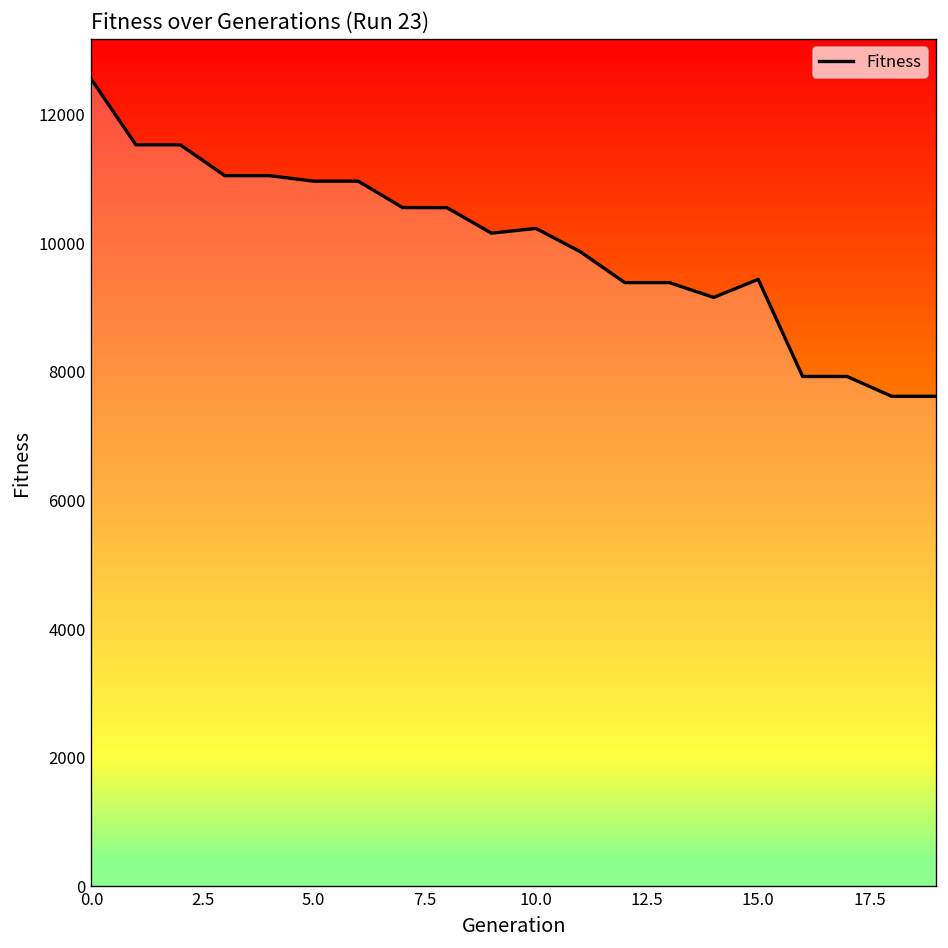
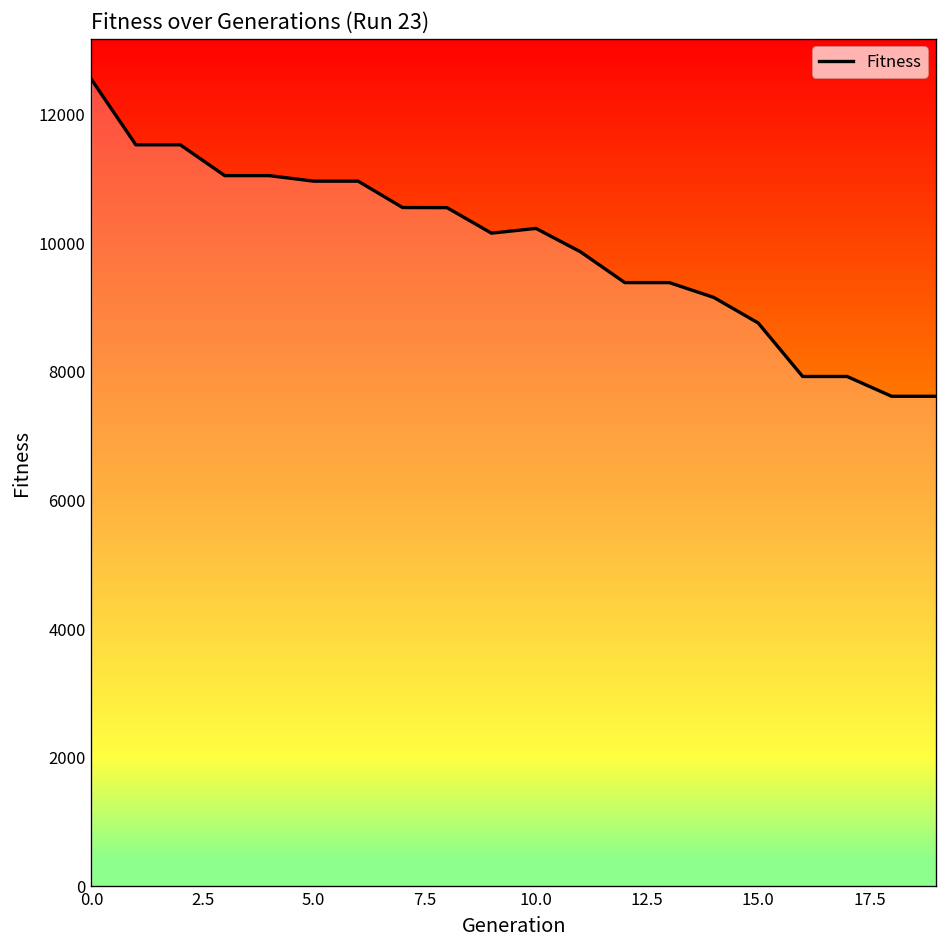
Fitness, 15.0: 9400 -> 8800
